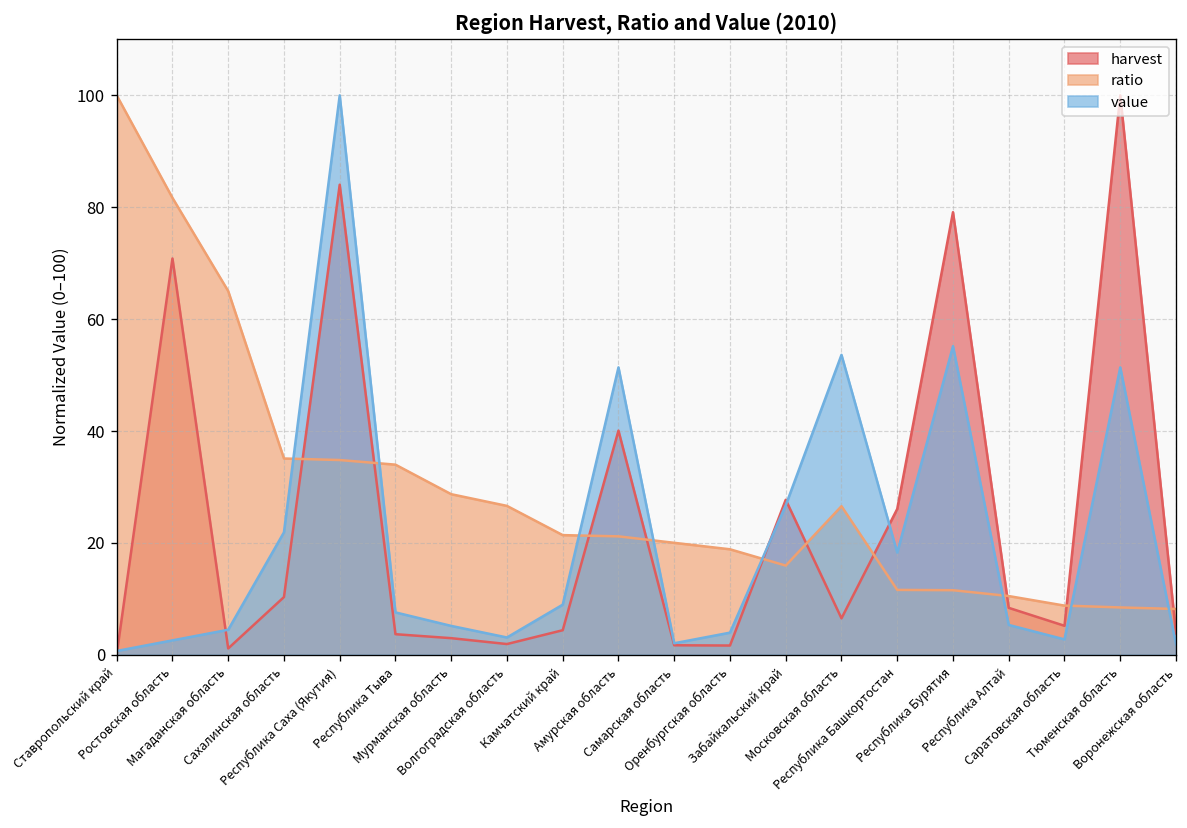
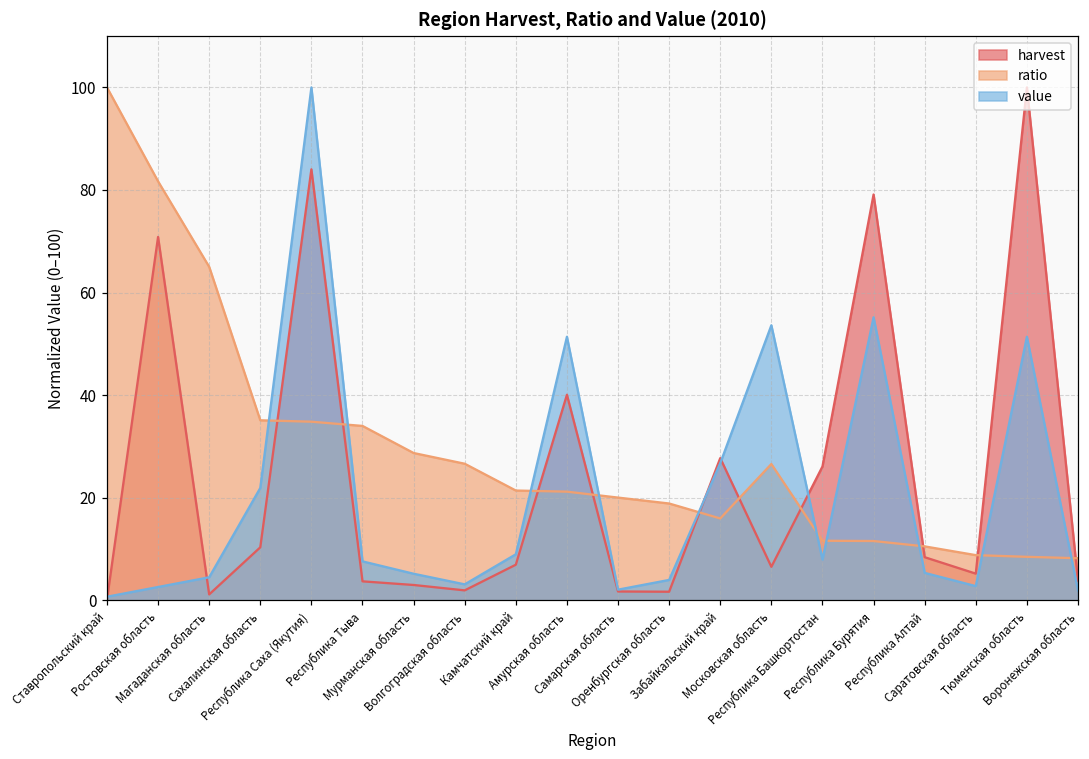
harvest, Камчатский край: 4 -> 7
value, Республика Башкортостан: 18 -> 8
